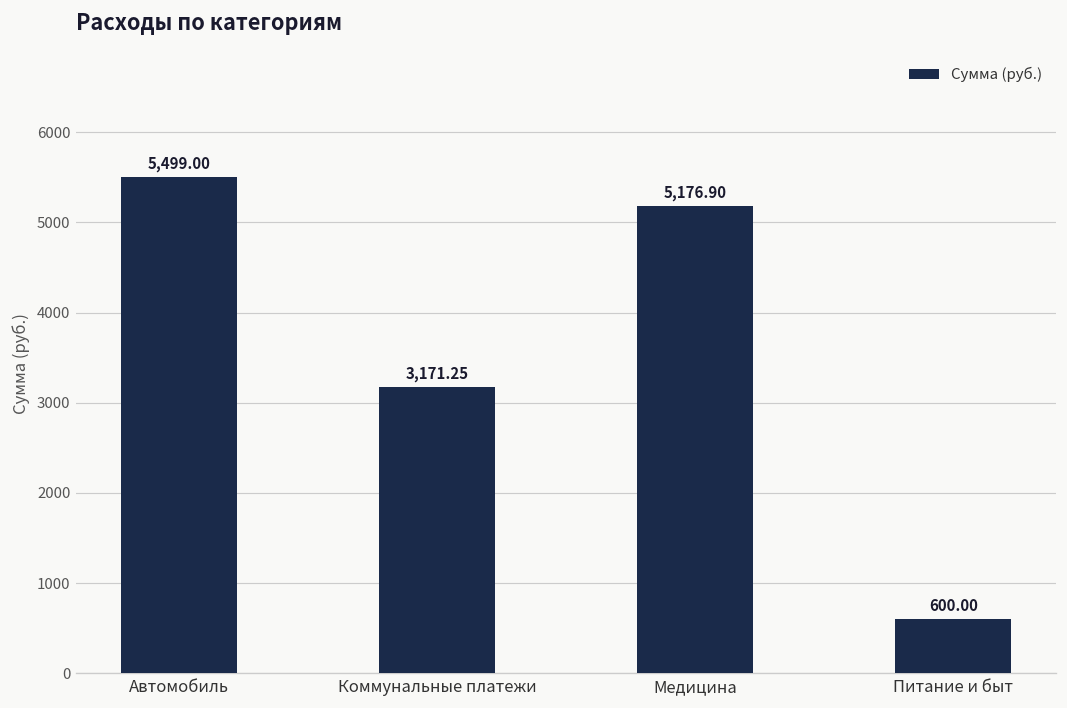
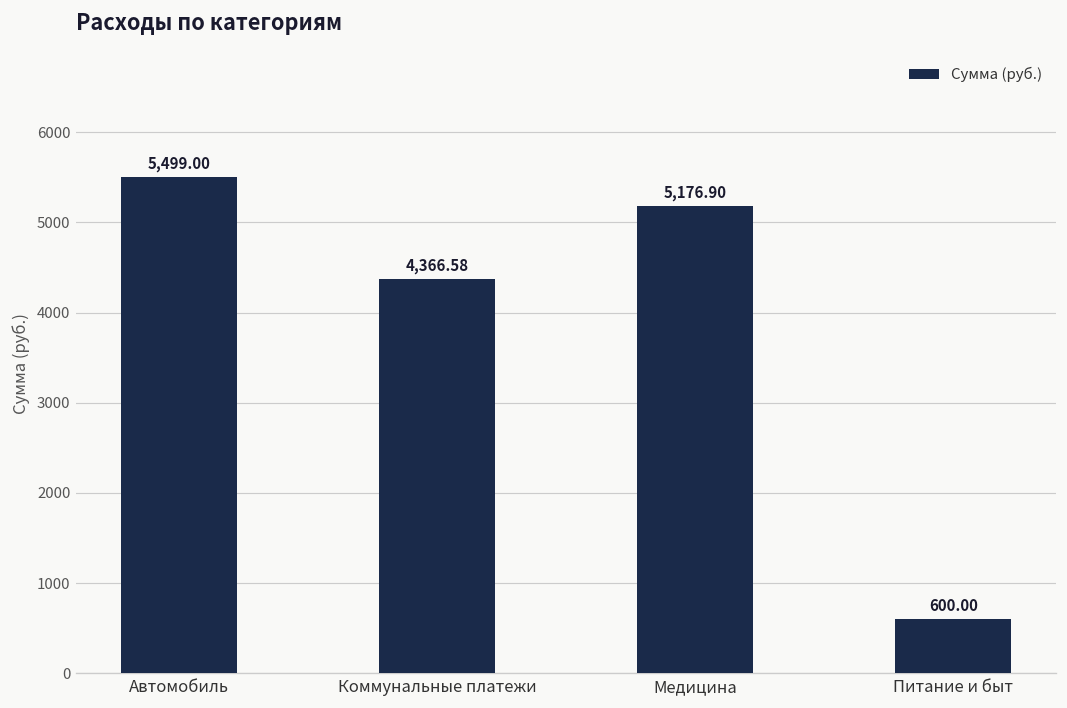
Коммунальные платежи: 3,171.25 -> 4,366.58
